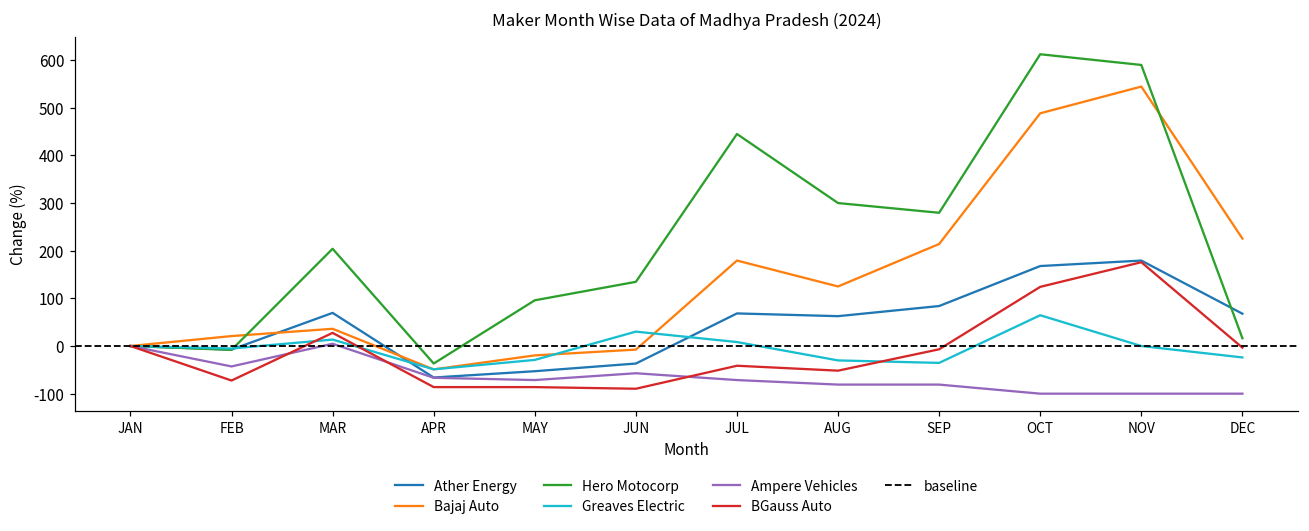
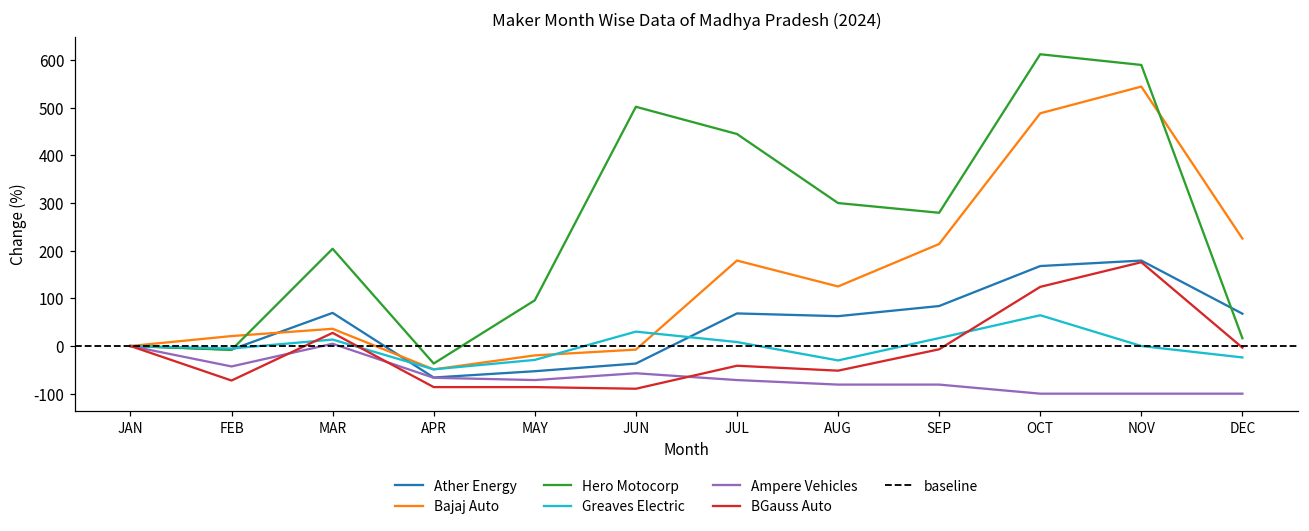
Hero Motocorp, JUN: 130 -> 500
Greaves Electric, SEP: -40 -> 20
